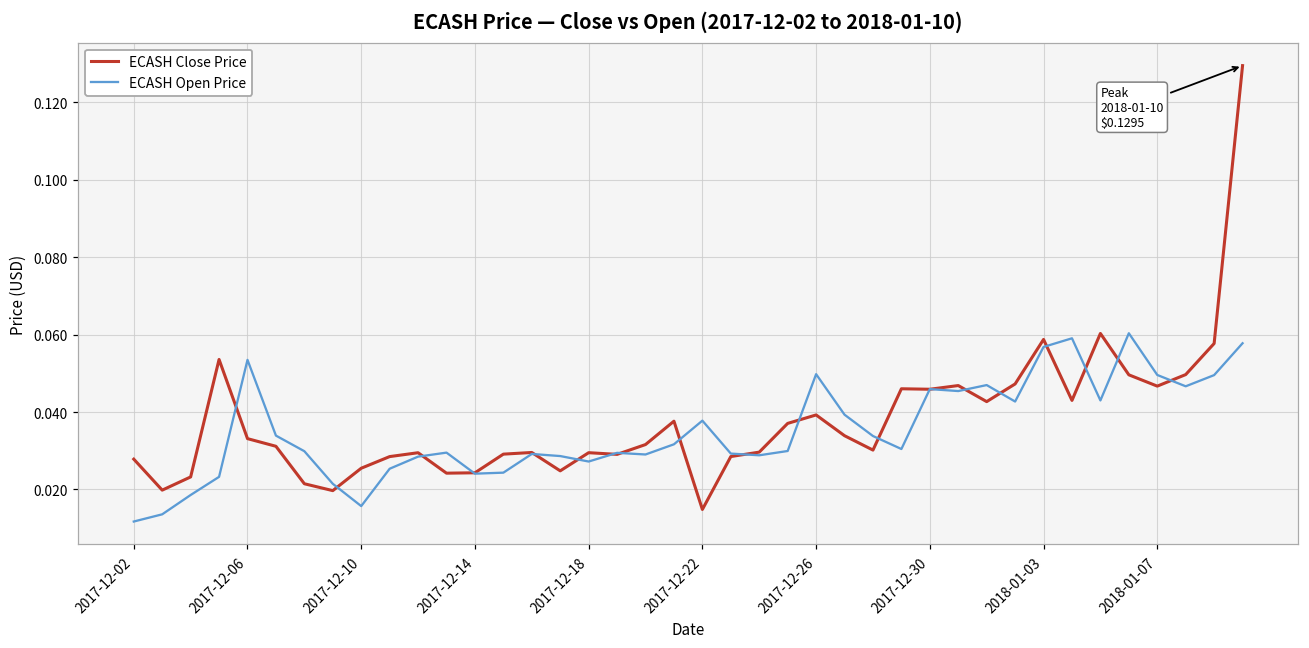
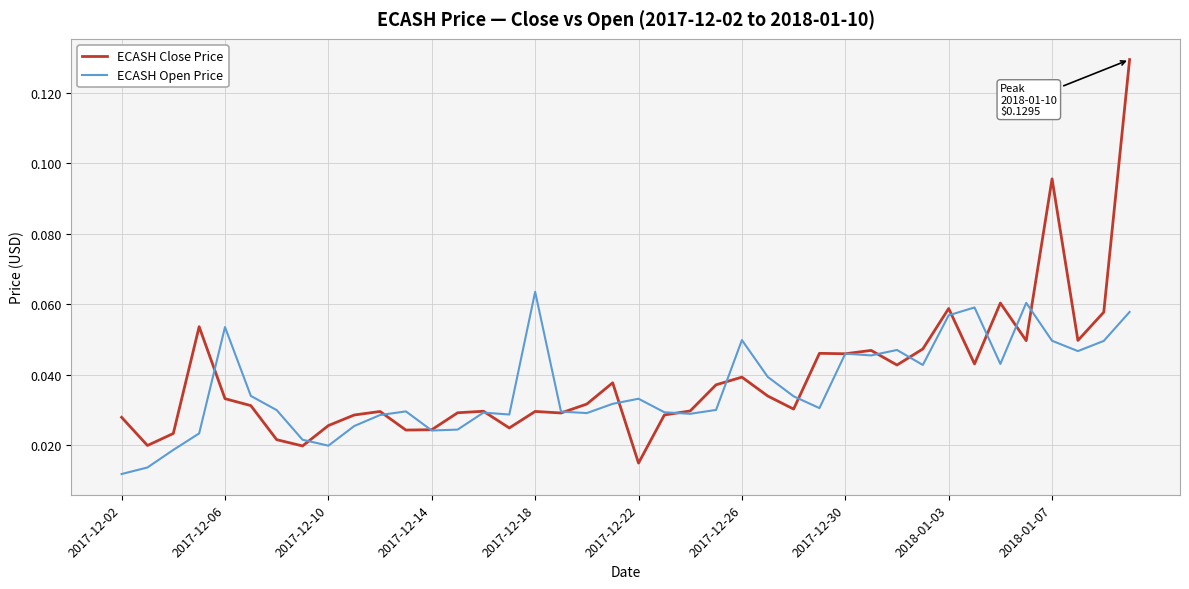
ECASH Open Price, 2017-12-10: 0.016 -> 0.020
ECASH Open Price, 2017-12-18: 0.027 -> 0.063
ECASH Open Price, 2017-12-22: 0.038 -> 0.033
ECASH Close Price, 2018-01-07: 0.047 -> 0.096
